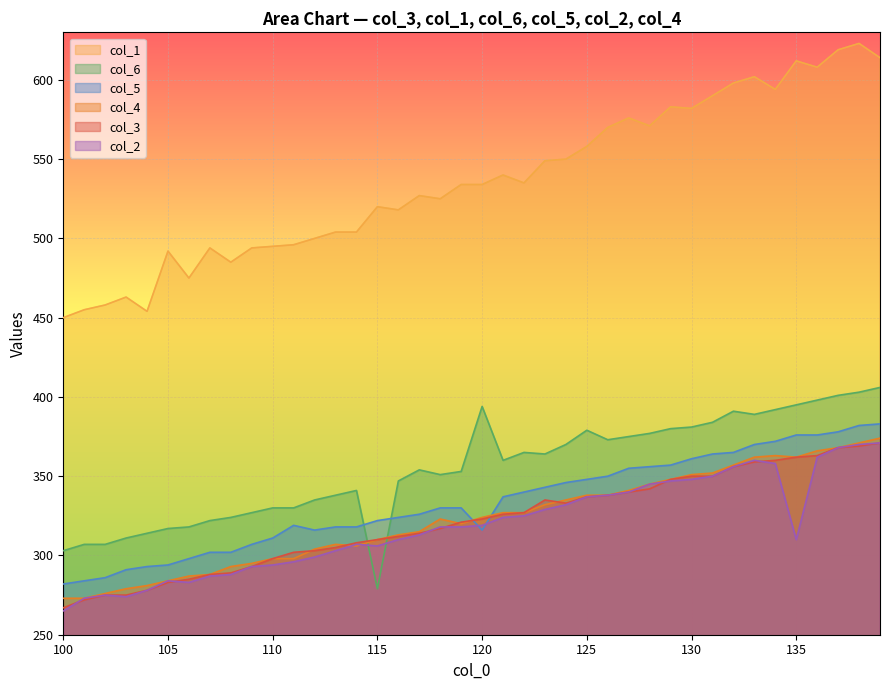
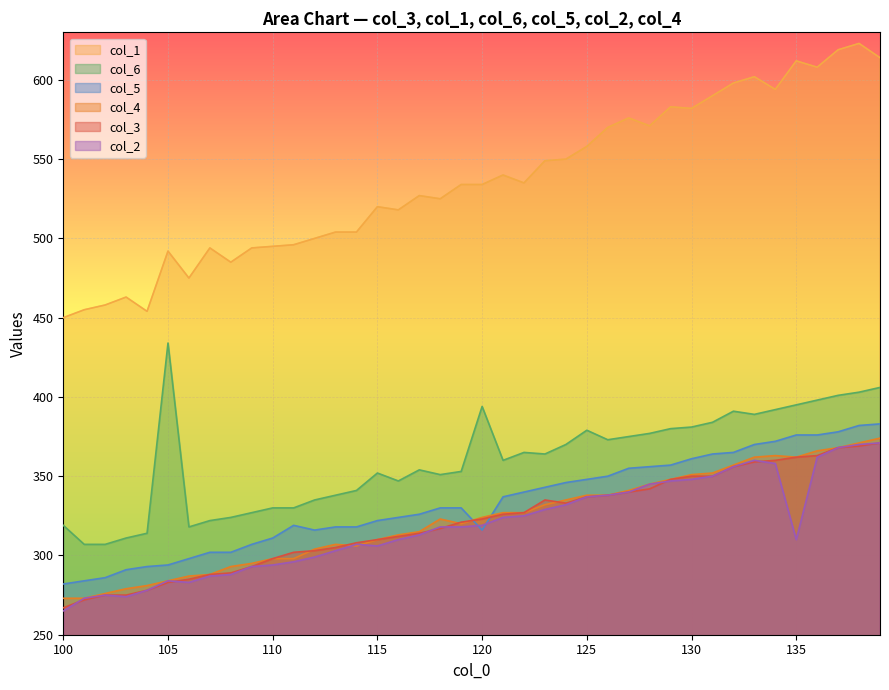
col_6, 100: 303 -> 319
col_6, 105: 317 -> 434
col_6, 115: 279 -> 352
